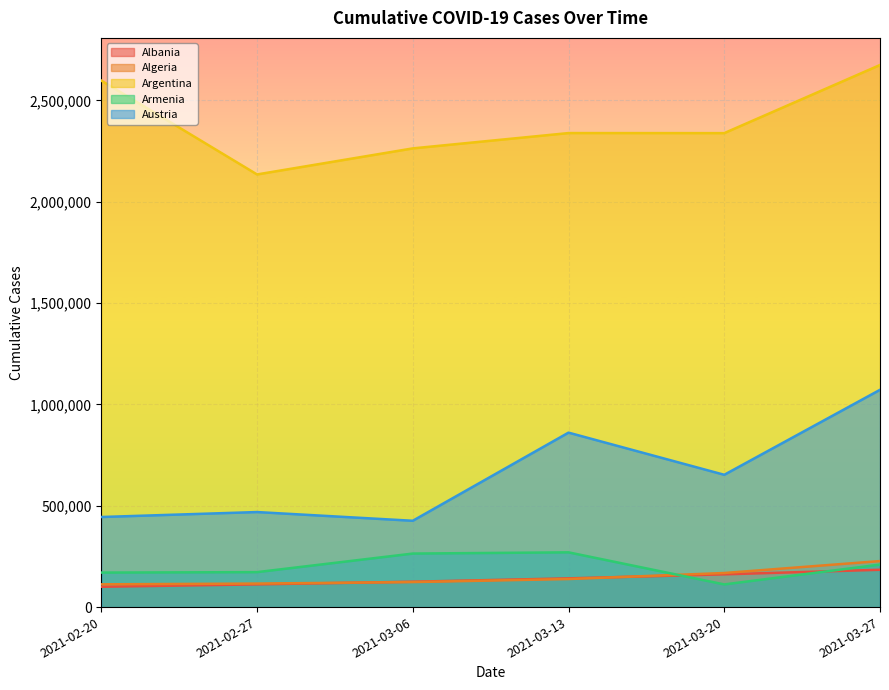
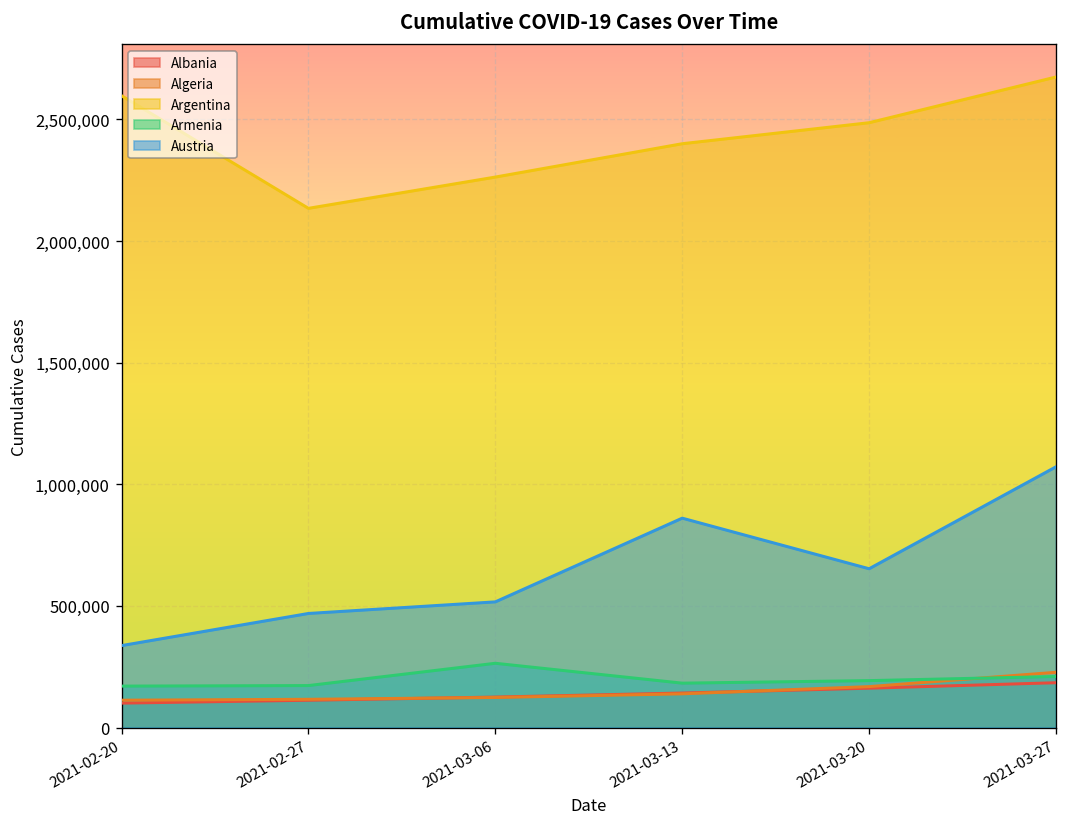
Austria, 2021-02-20: 440,000 -> 340,000
Austria, 2021-03-06: 430,000 -> 520,000
Argentina, 2021-03-13: 2,340,000 -> 2,400,000
Armenia, 2021-03-13: 270,000 -> 180,000
Argentina, 2021-03-20: 2,340,000 -> 2,490,000
Armenia, 2021-03-20: 110,000 -> 190,000
